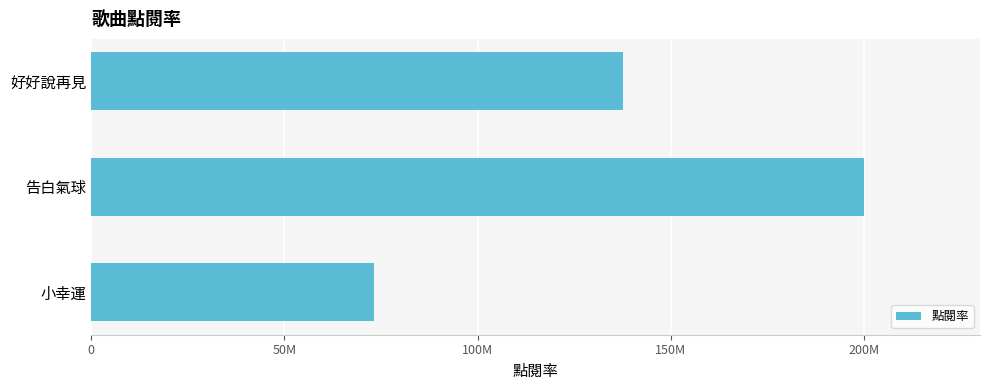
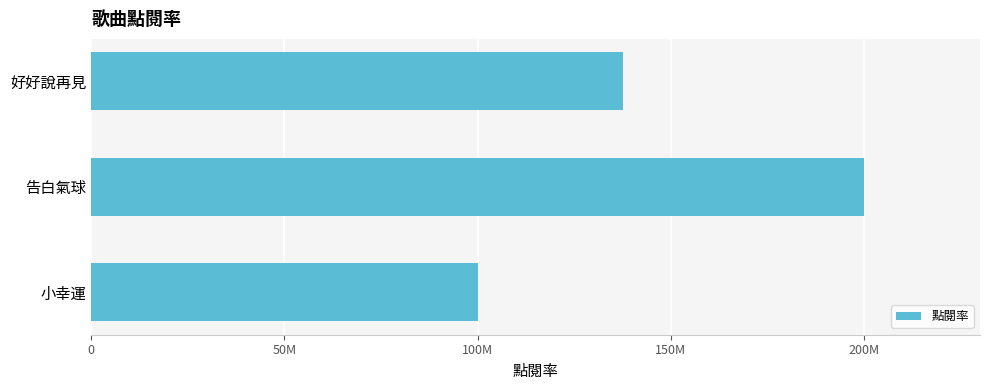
小幸運: 73000000 -> 100000000
